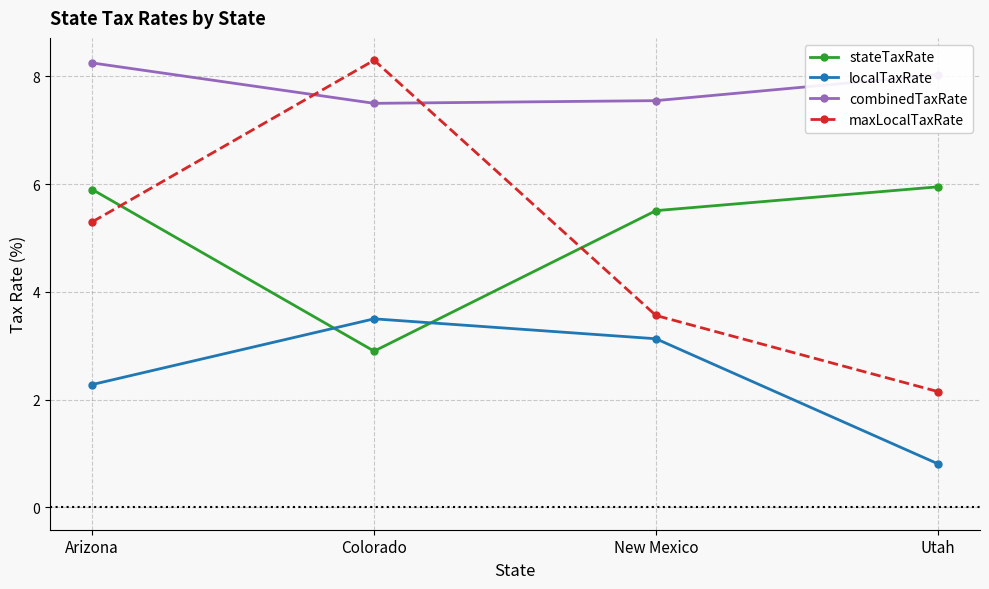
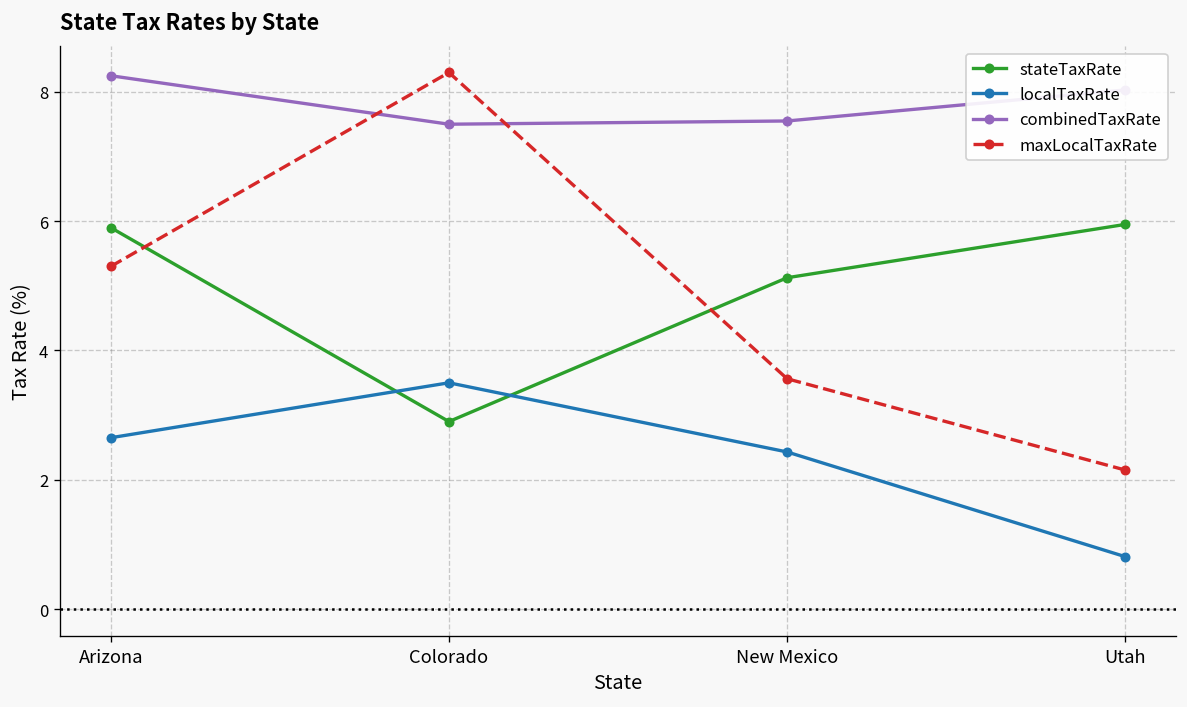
localTaxRate, Arizona: 2.3 -> 2.7
stateTaxRate, New Mexico: 5.5 -> 5.1
localTaxRate, New Mexico: 3.1 -> 2.4
